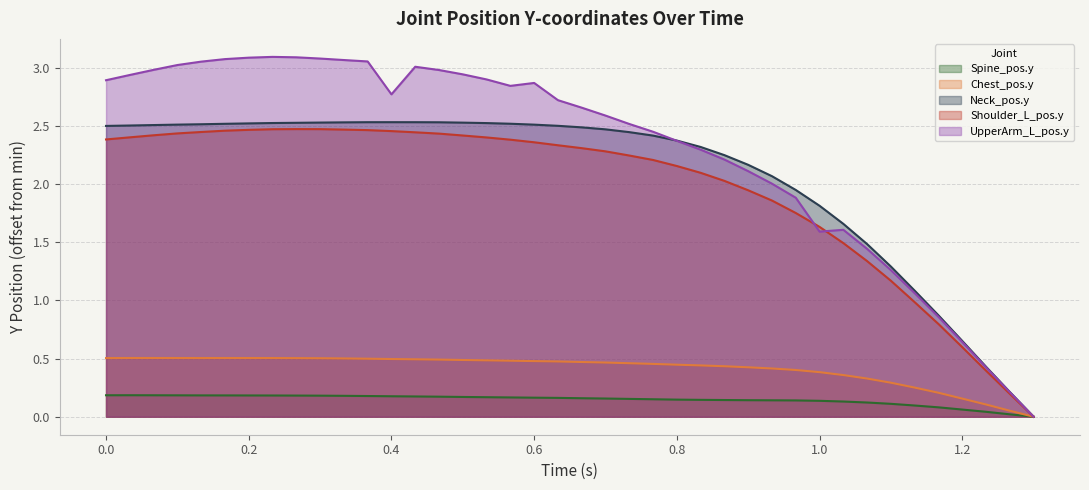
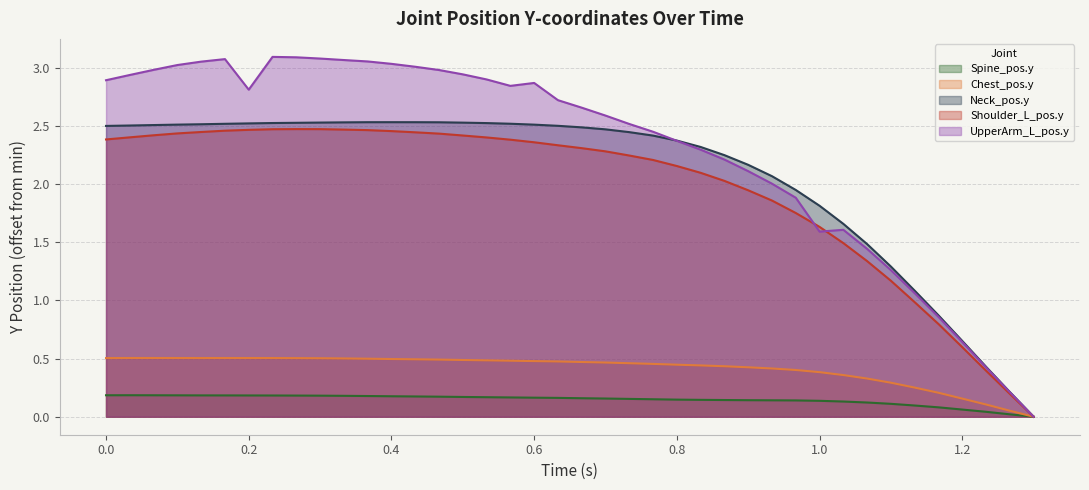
UpperArm_L_pos.y, 0.2: 3.09 -> 2.81
UpperArm_L_pos.y, 0.4: 2.77 -> 3.03
